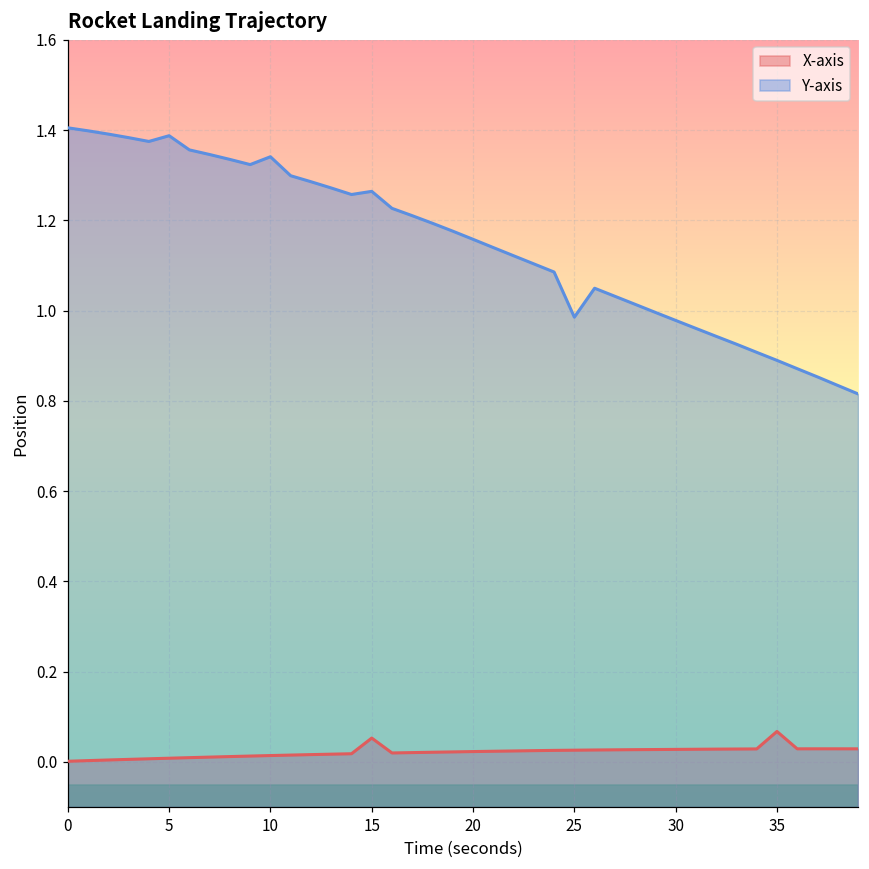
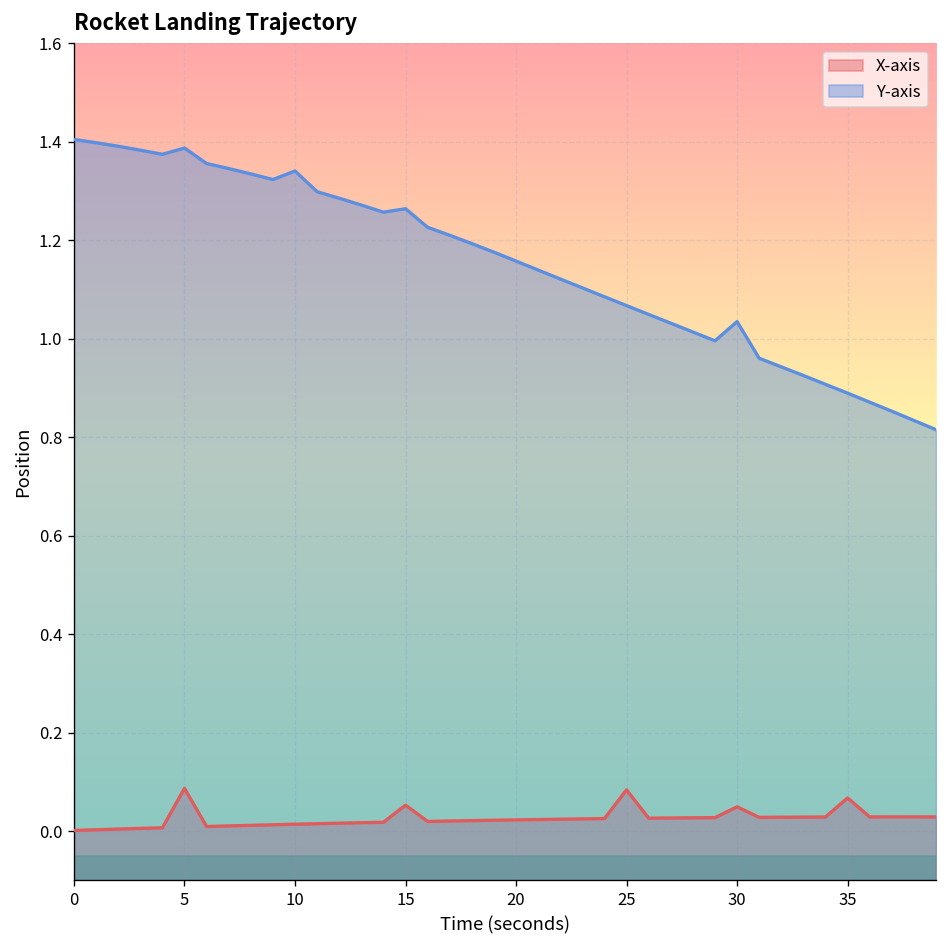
X-axis, 5: 0.01 -> 0.09
X-axis, 25: 0.03 -> 0.08
Y-axis, 25: 0.99 -> 1.07
X-axis, 30: 0.03 -> 0.05
Y-axis, 30: 0.98 -> 1.03
